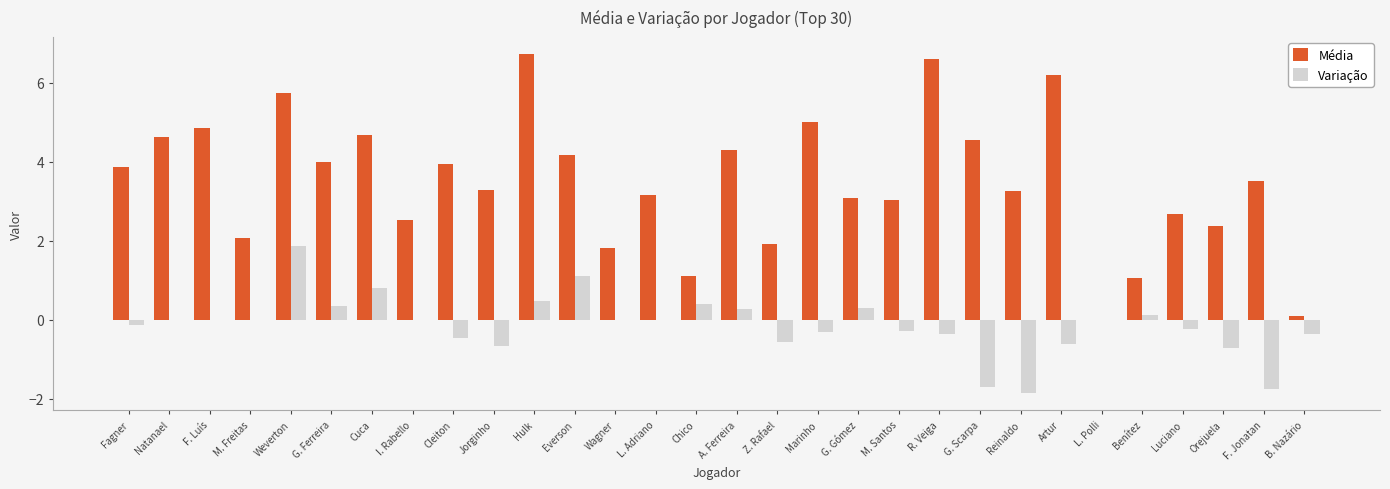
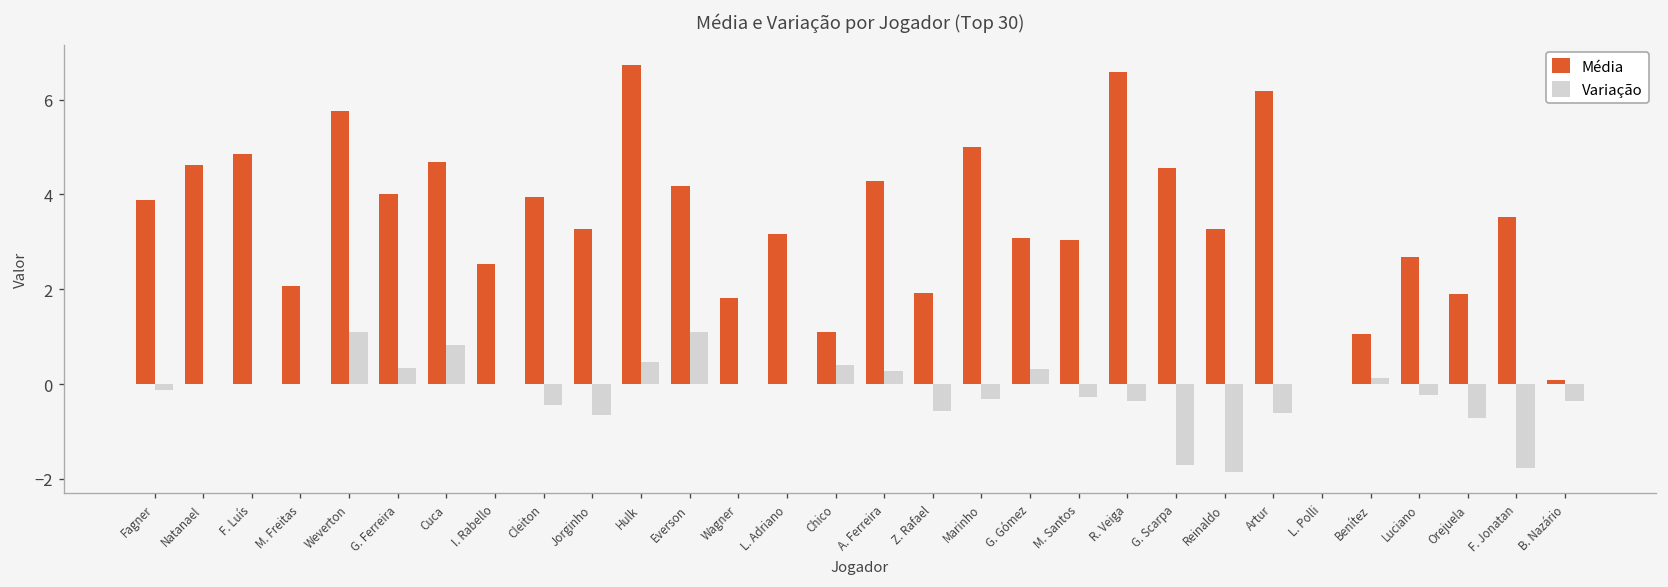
Variação, Weverton: 1.9 -> 1.1
Média, Orejuela: 2.4 -> 1.9
